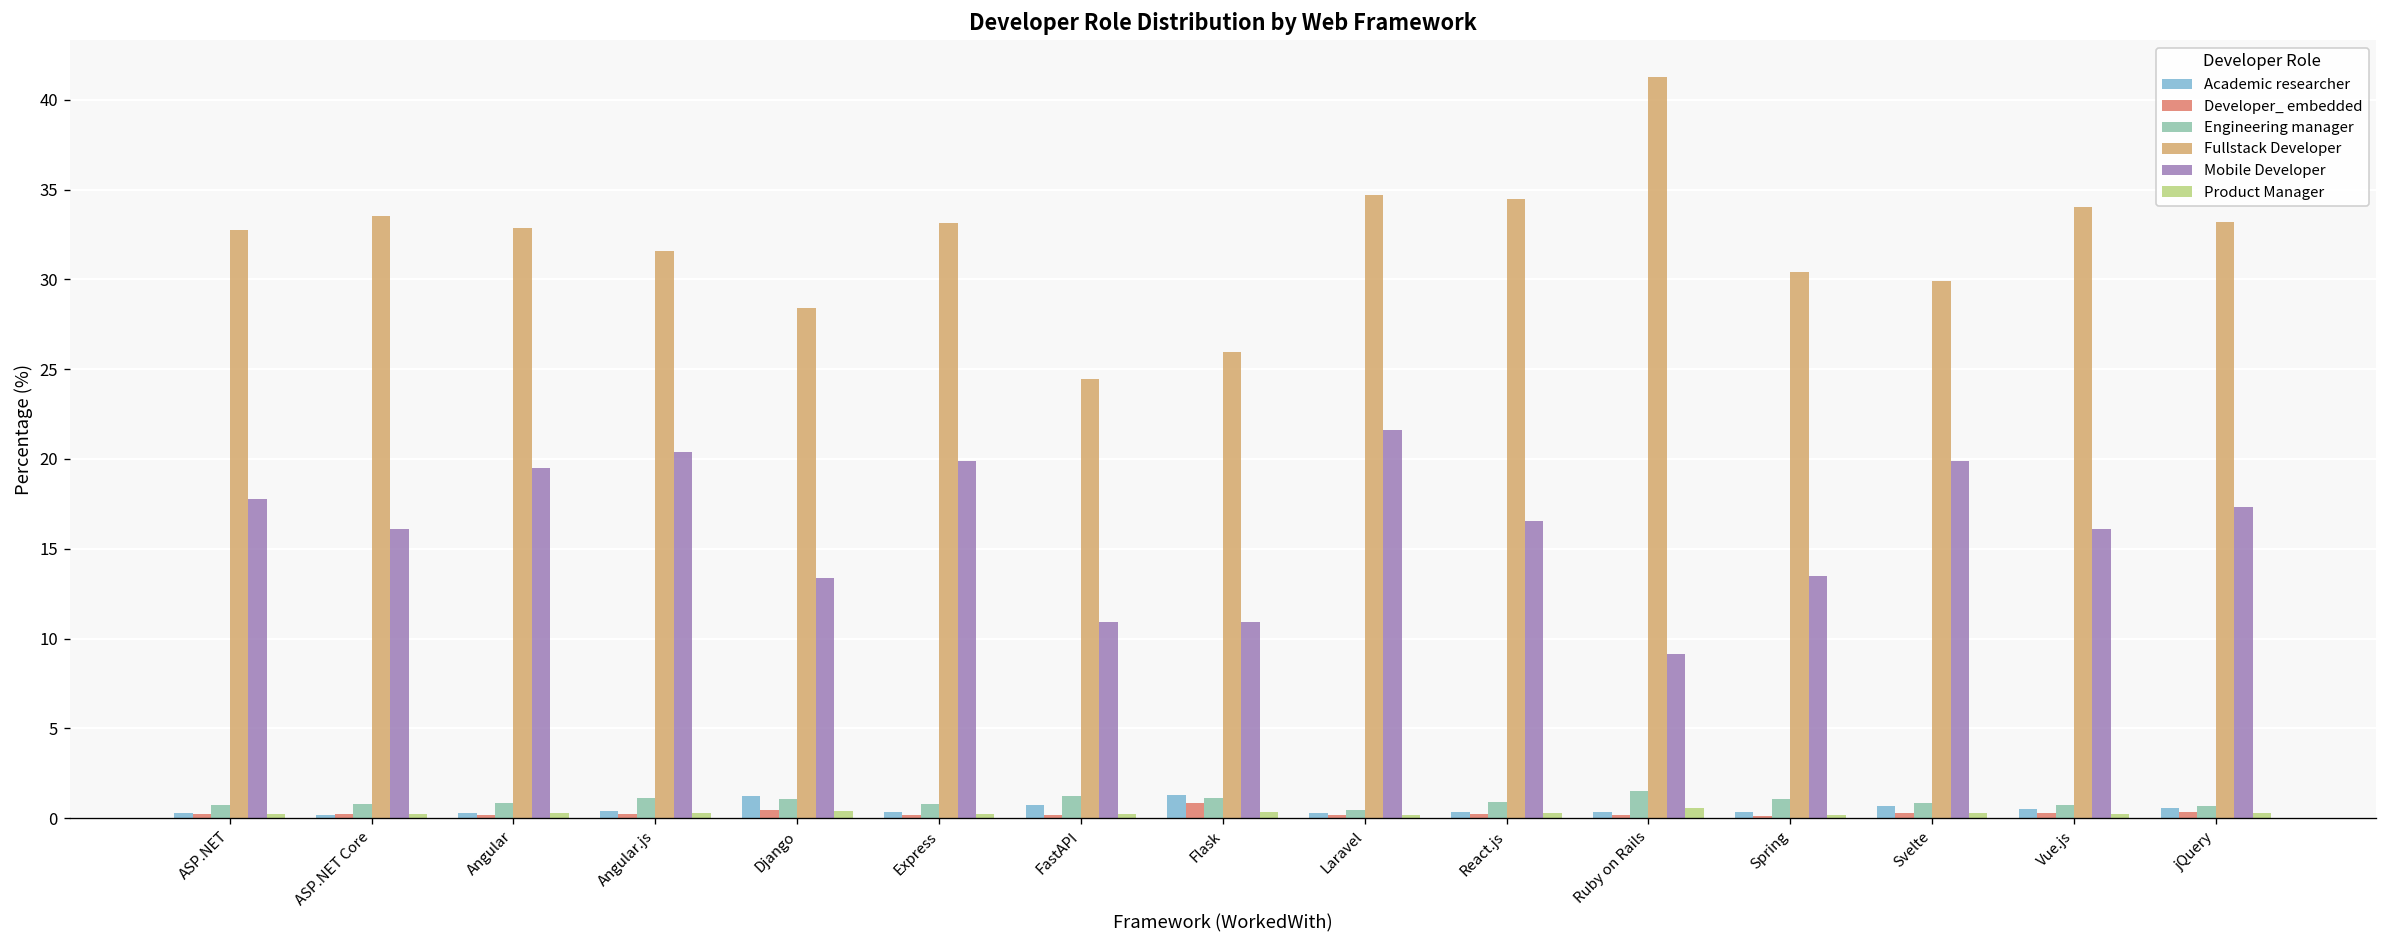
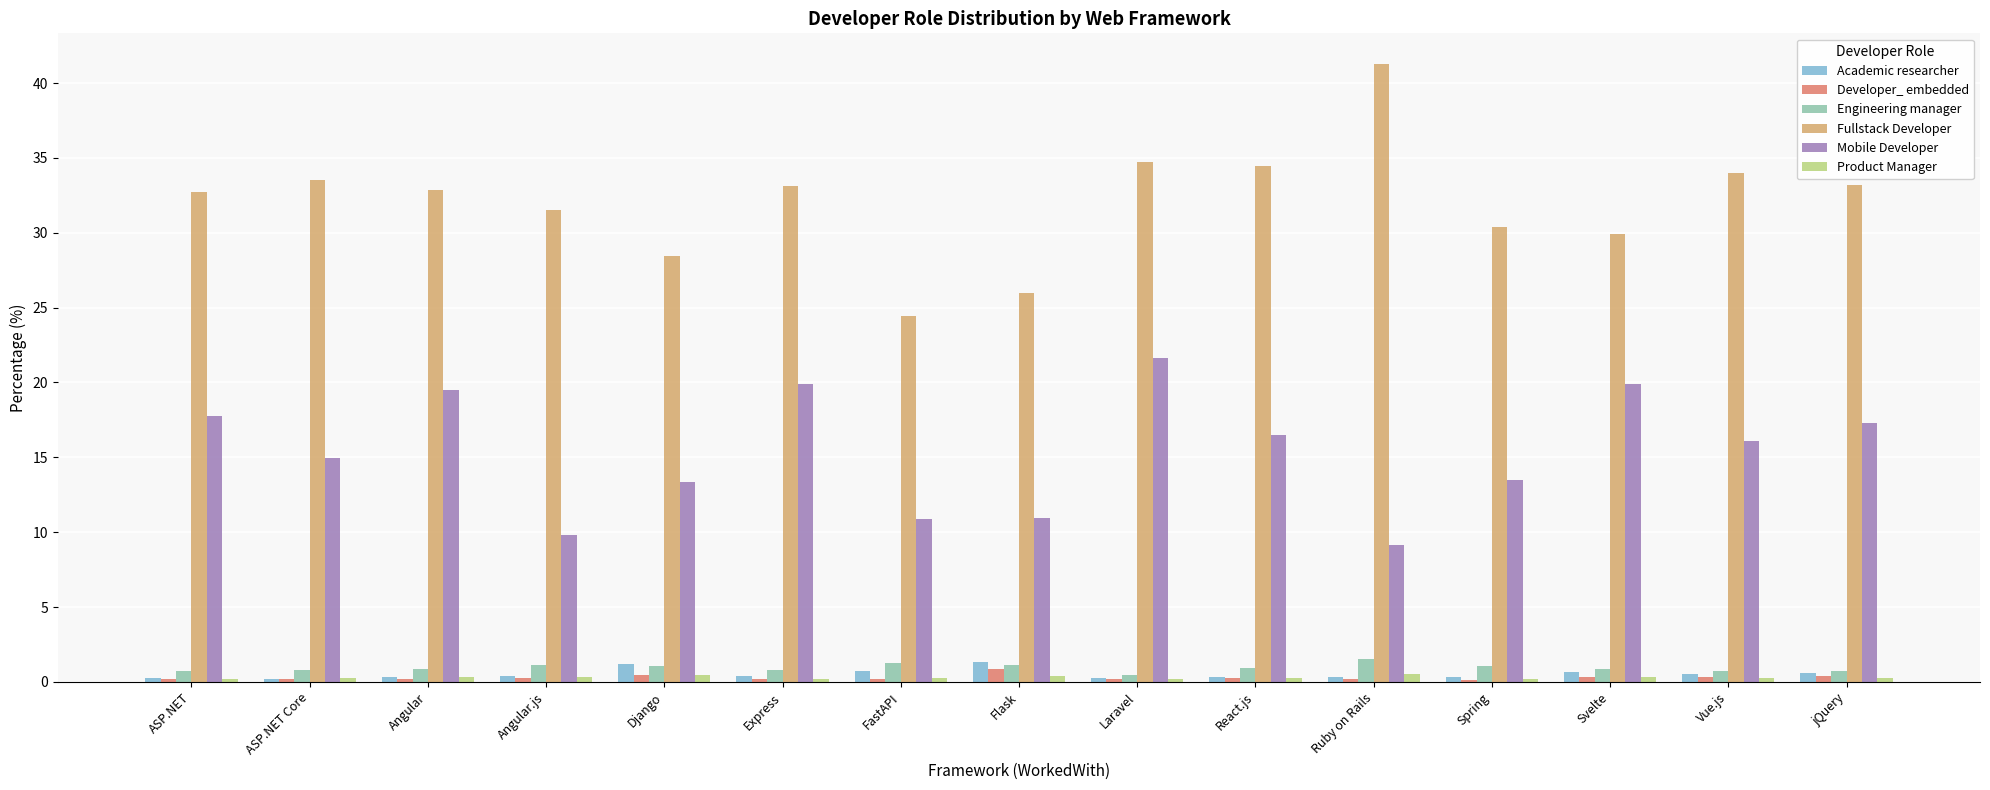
Mobile Developer, ASP.NET Core: 16.1 -> 14.9
Mobile Developer, Angular.js: 20.4 -> 9.8
